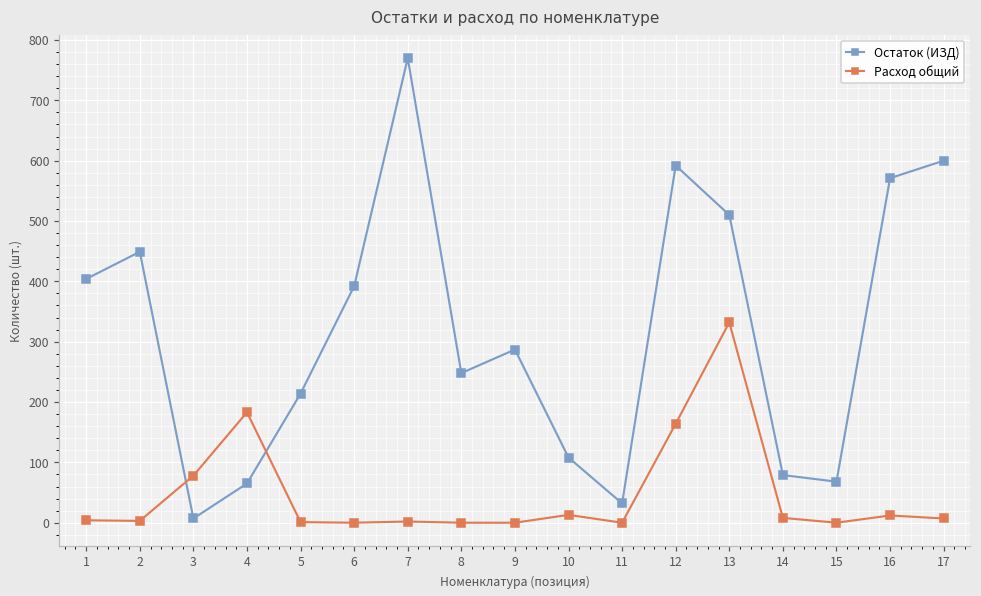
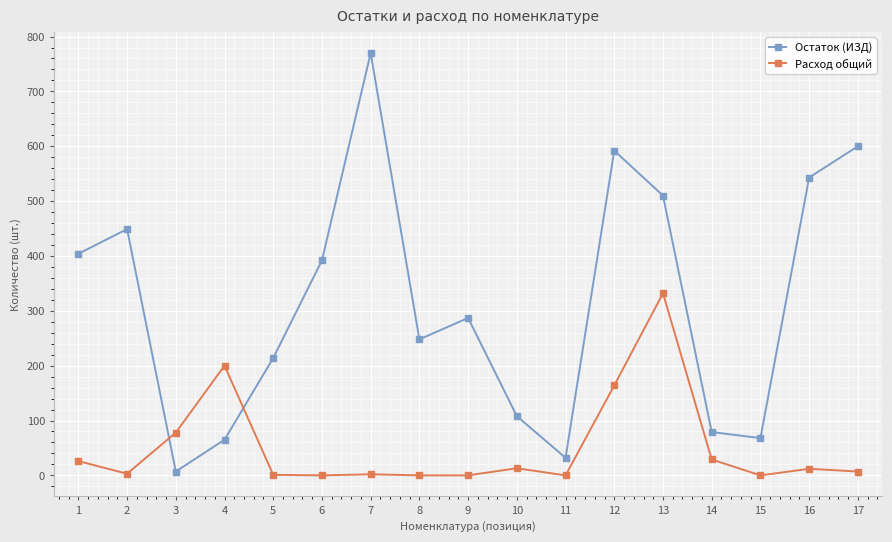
Расход общий, 1: 0 -> 30
Расход общий, 4: 180 -> 200
Расход общий, 14: 10 -> 30
Остаток (ИЗД), 16: 570 -> 540
